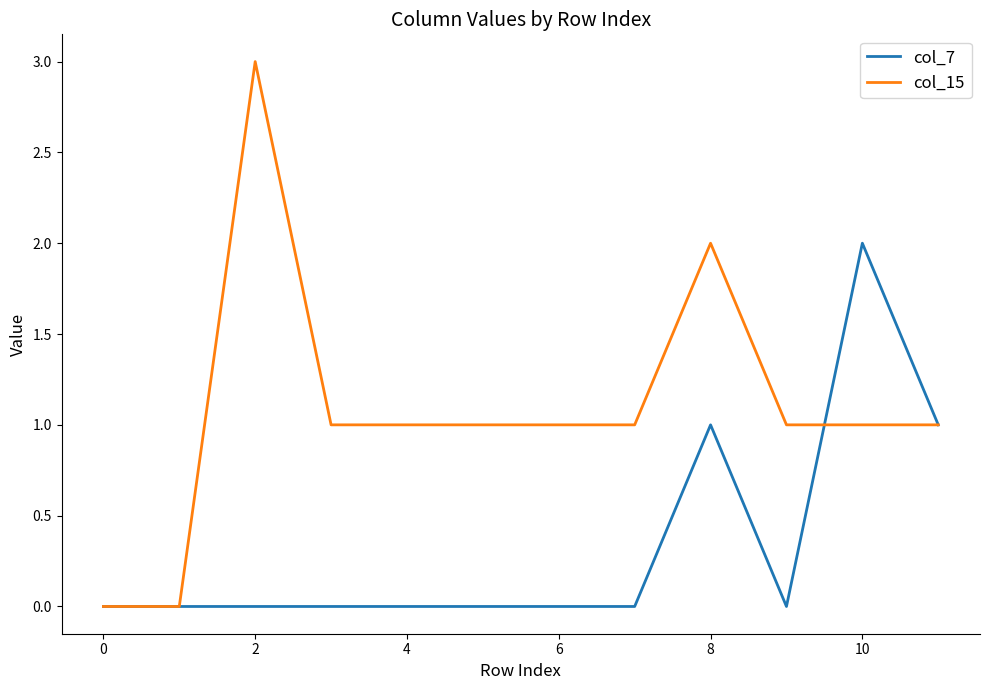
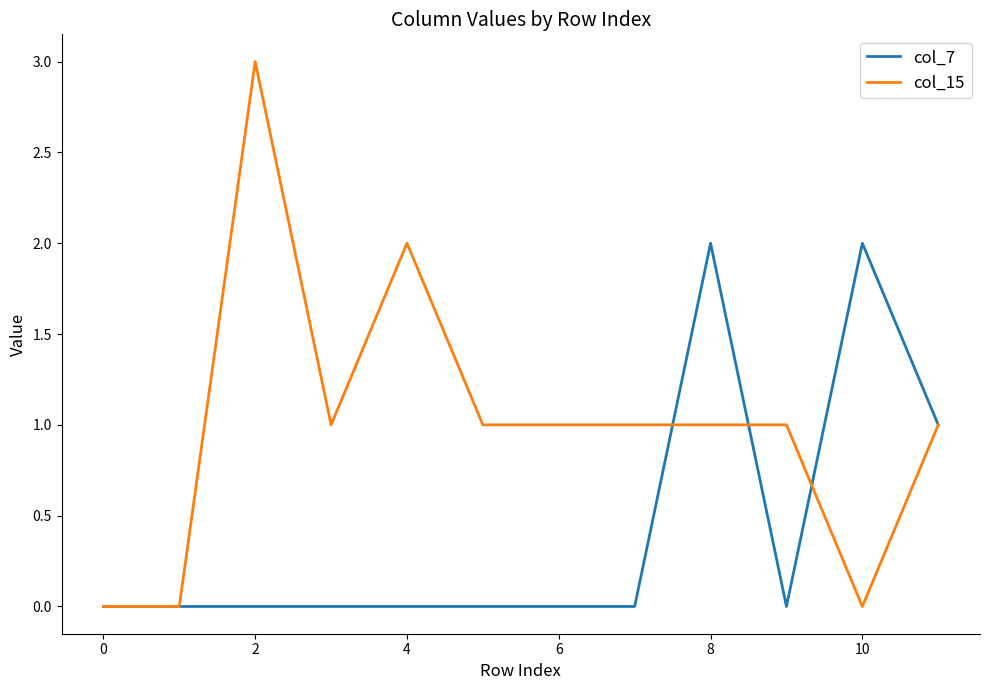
col_15, 4: 1 -> 2
col_7, 8: 1 -> 2
col_15, 8: 2 -> 1
col_15, 10: 1 -> 0
